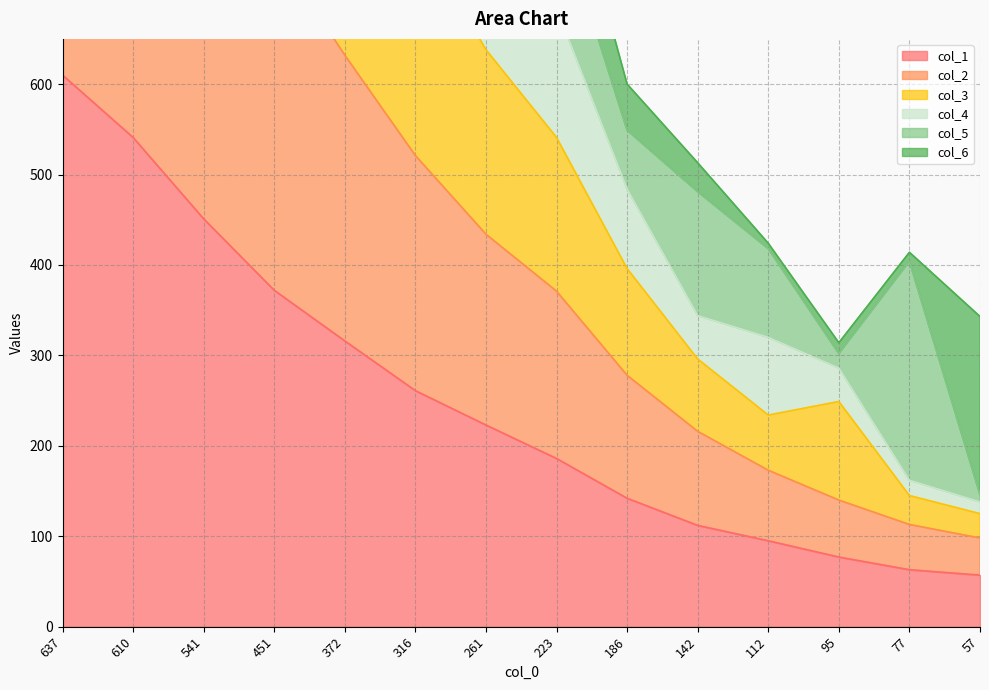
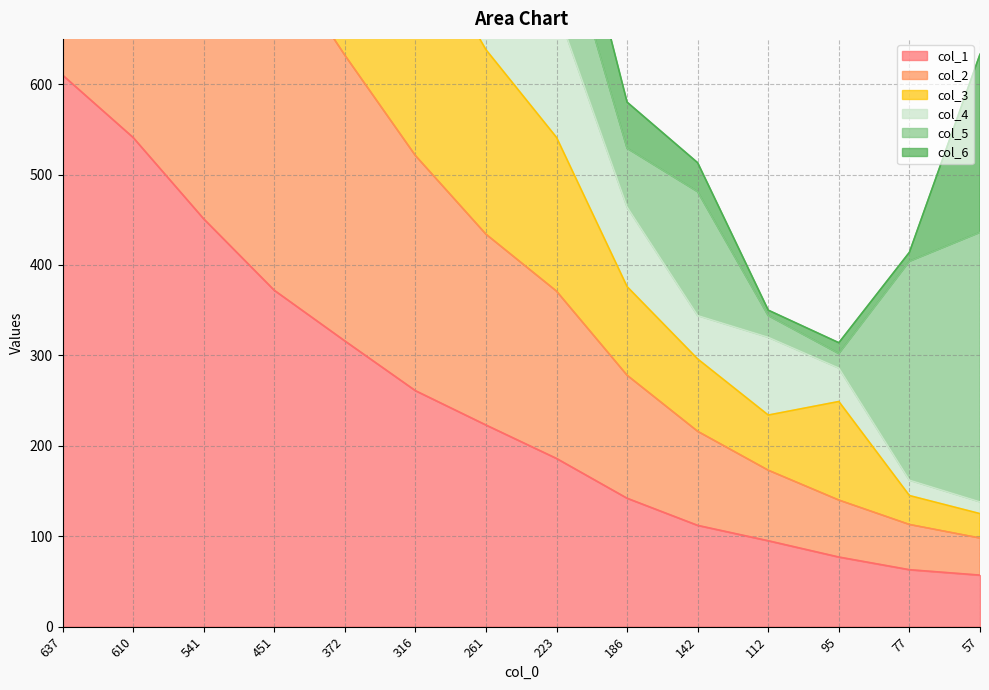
col_3, 186: 120 -> 100
col_5, 112: 100 -> 20
col_5, 57: 10 -> 300
